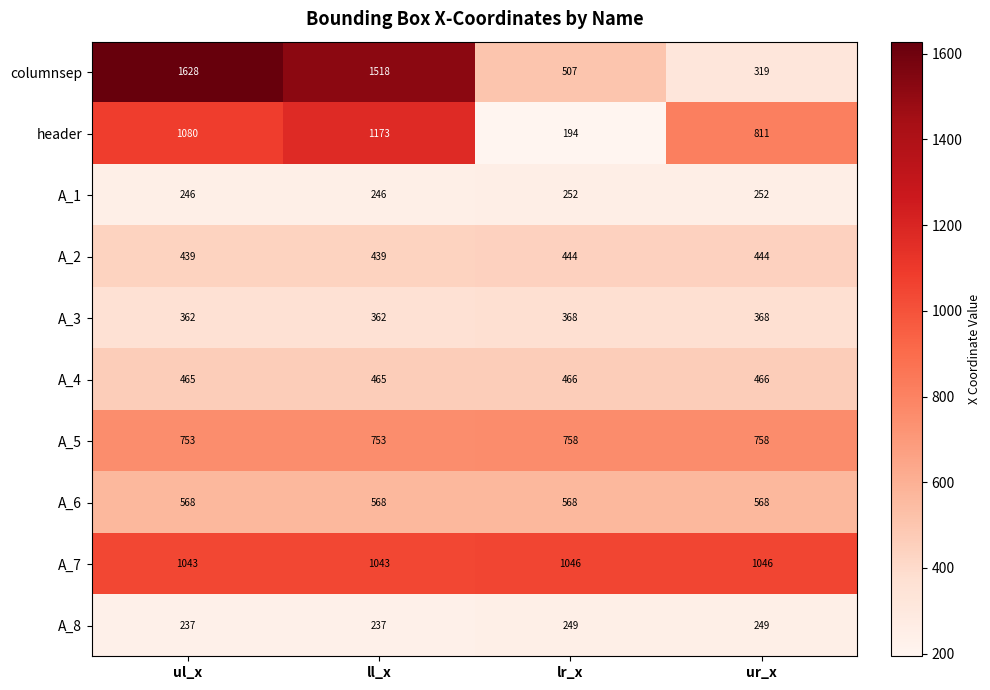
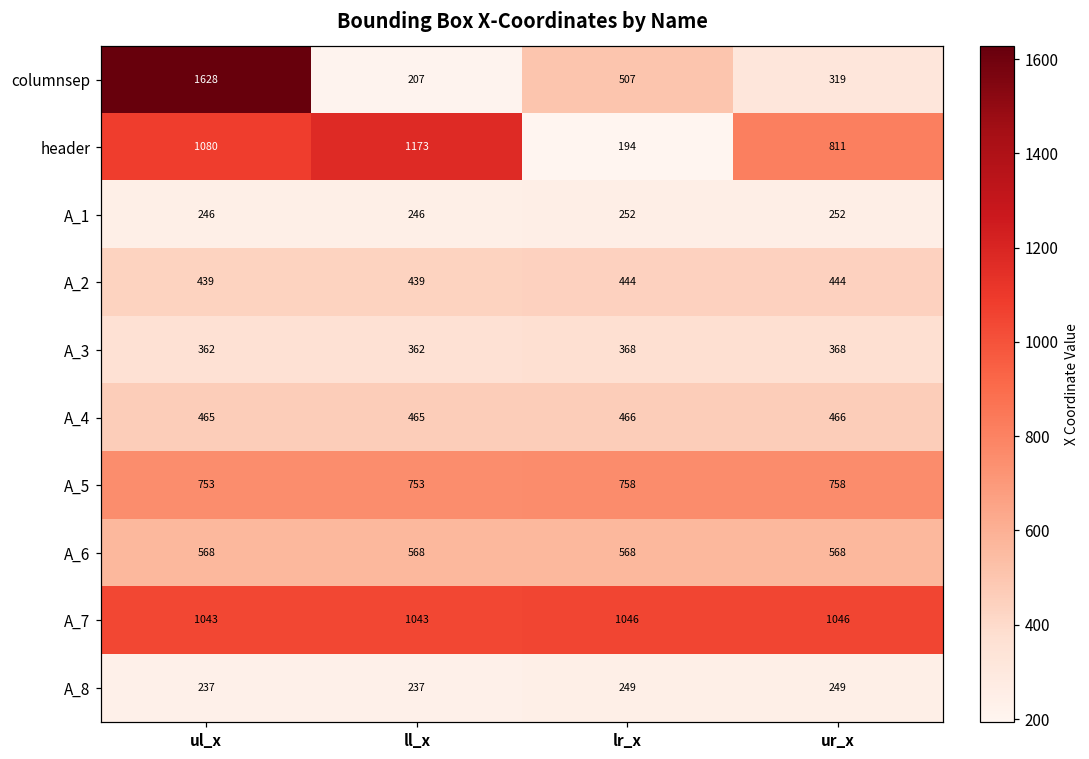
columnsep, ll_x: 1518 -> 207
